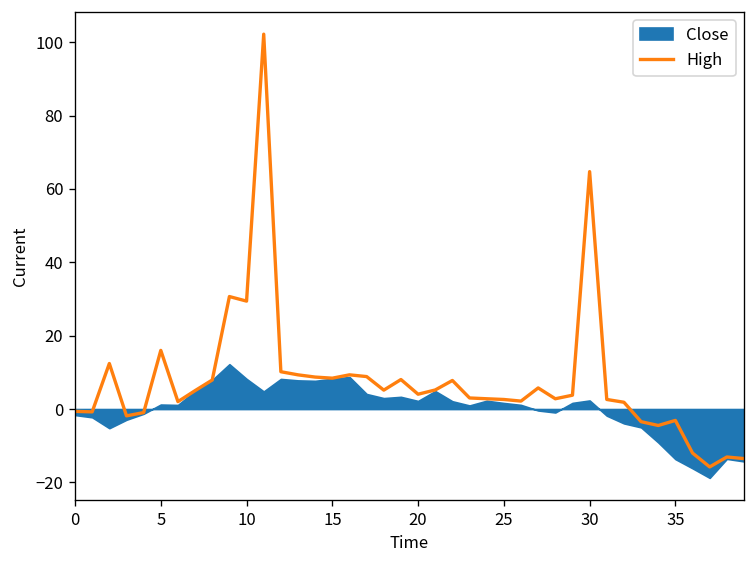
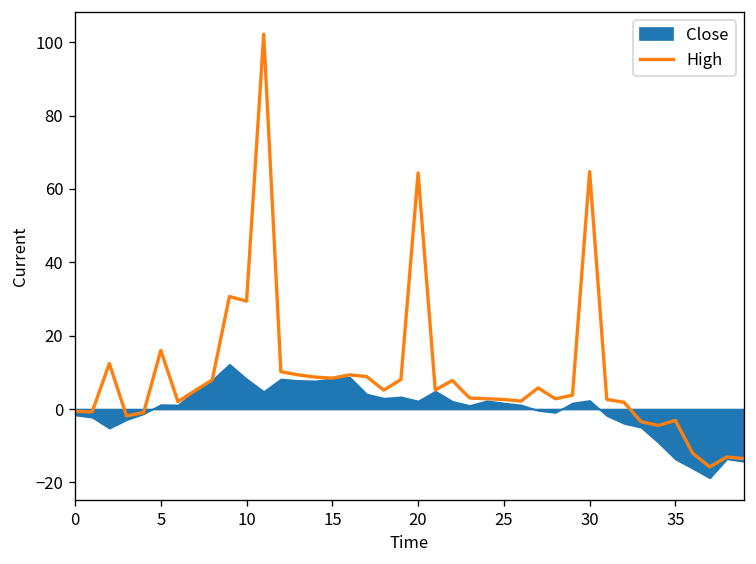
High, 20: 4 -> 64
